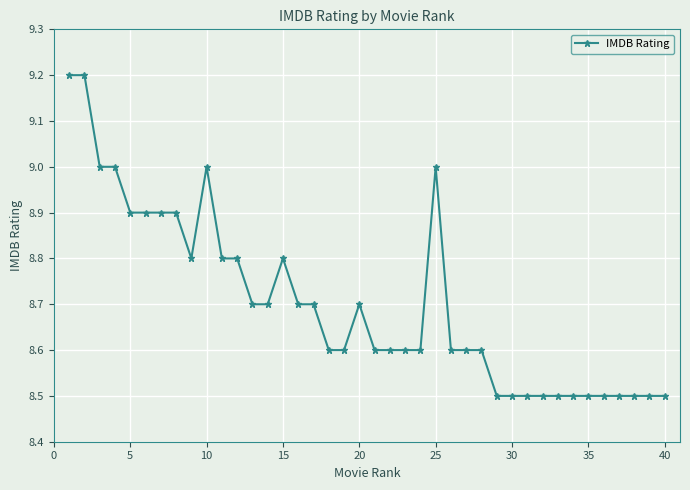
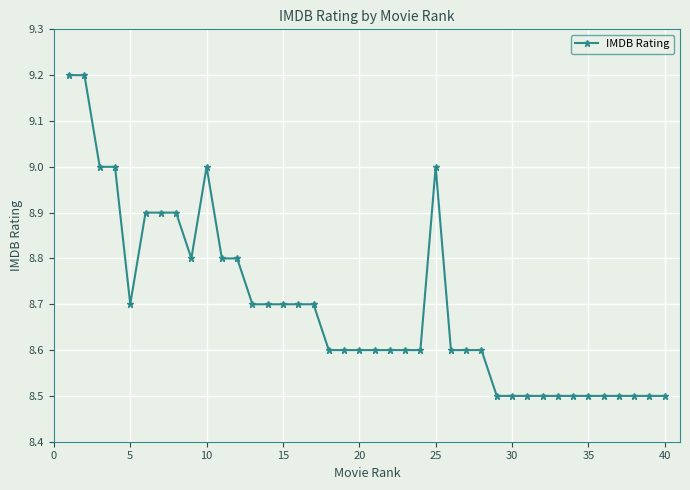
5: 8.9 -> 8.7
15: 8.8 -> 8.7
20: 8.7 -> 8.6
